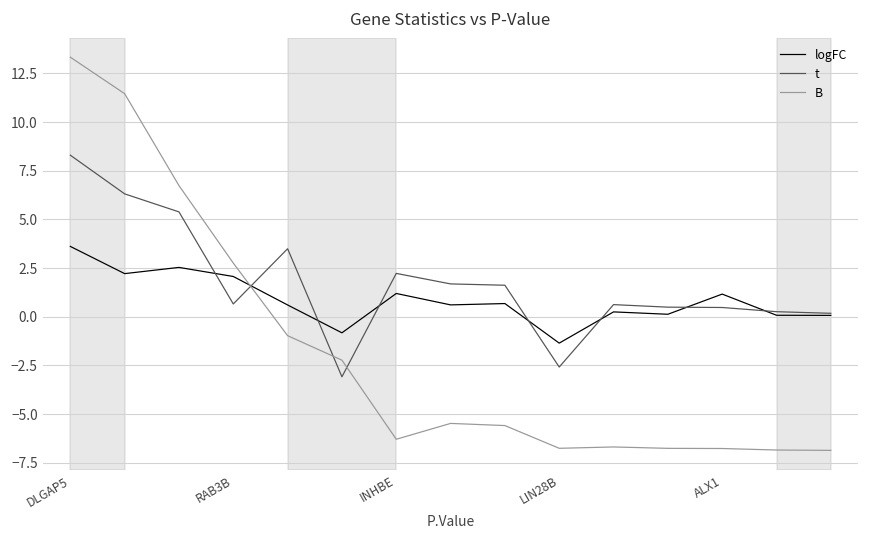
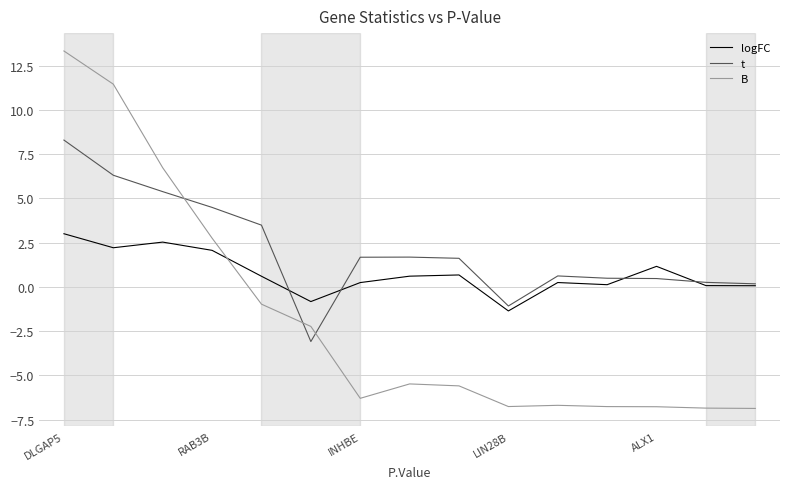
logFC, DLGAP5: 3.6 -> 3.0
t, RAB3B: 0.7 -> 4.5
logFC, INHBE: 1.2 -> 0.2
t, INHBE: 2.2 -> 1.7
t, LIN28B: -2.6 -> -1.1
